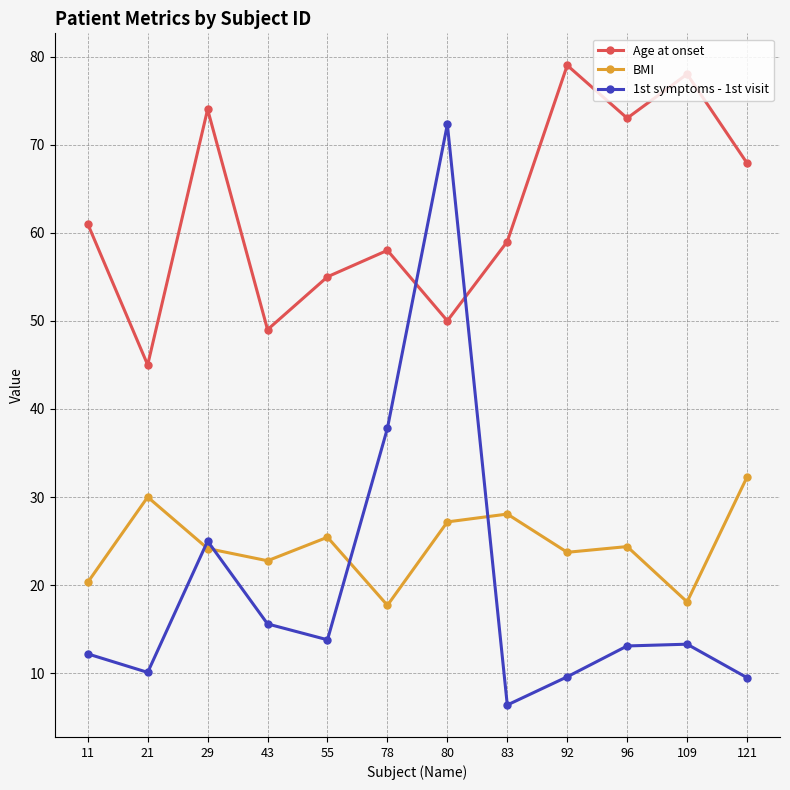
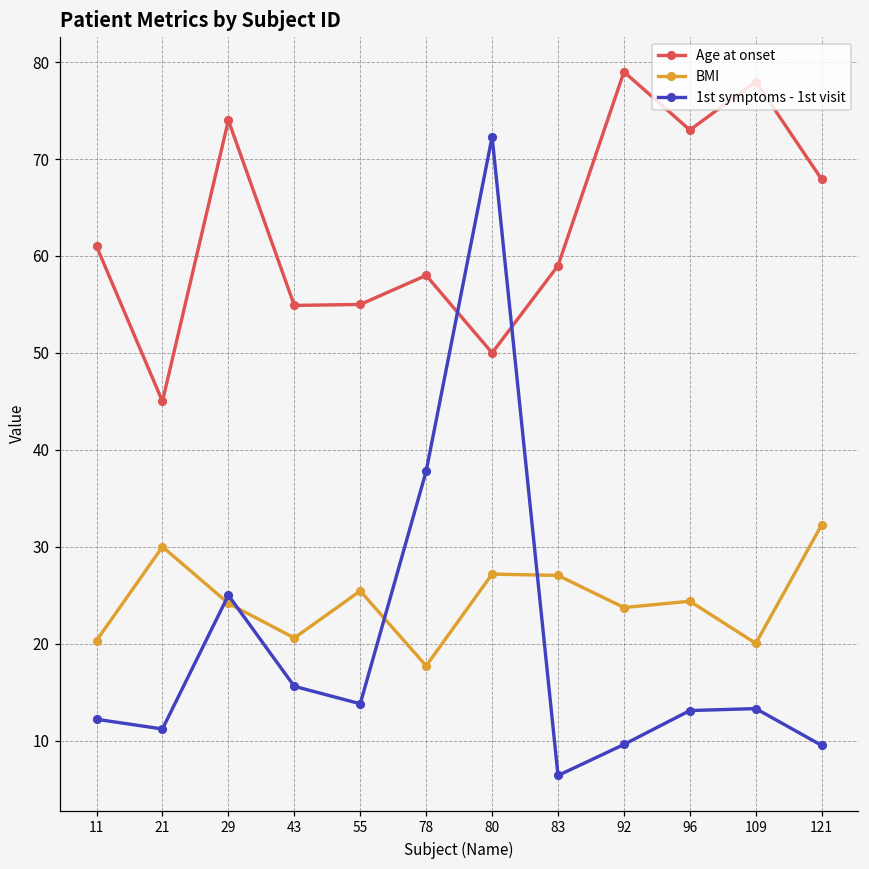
1st symptoms - 1st visit, 21: 10 -> 11
Age at onset, 43: 49 -> 55
BMI, 43: 23 -> 21
BMI, 83: 28 -> 27
BMI, 109: 18 -> 20
